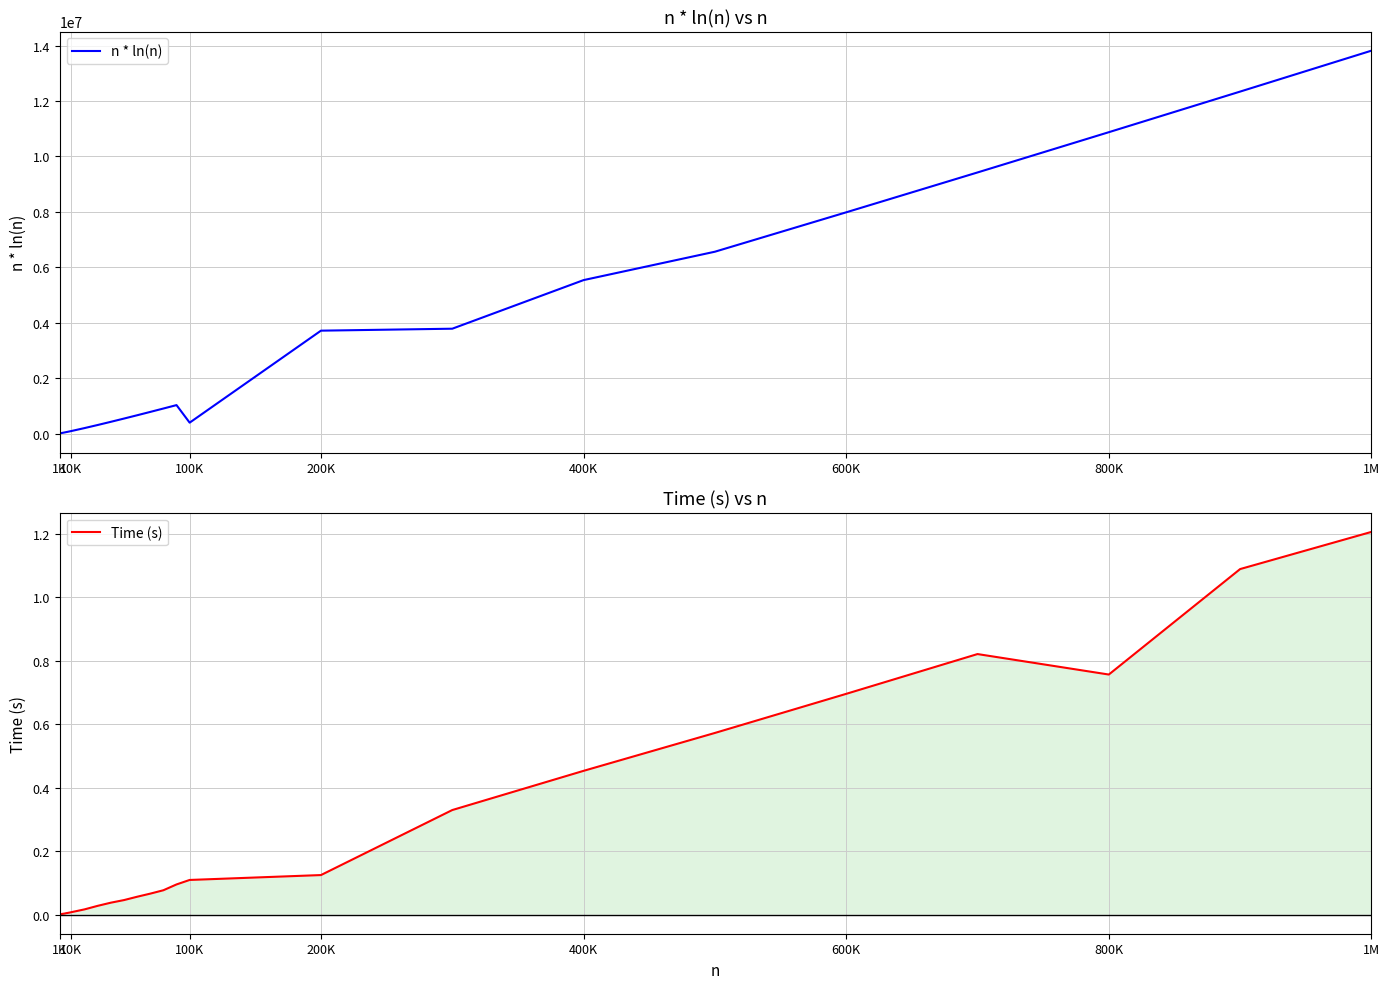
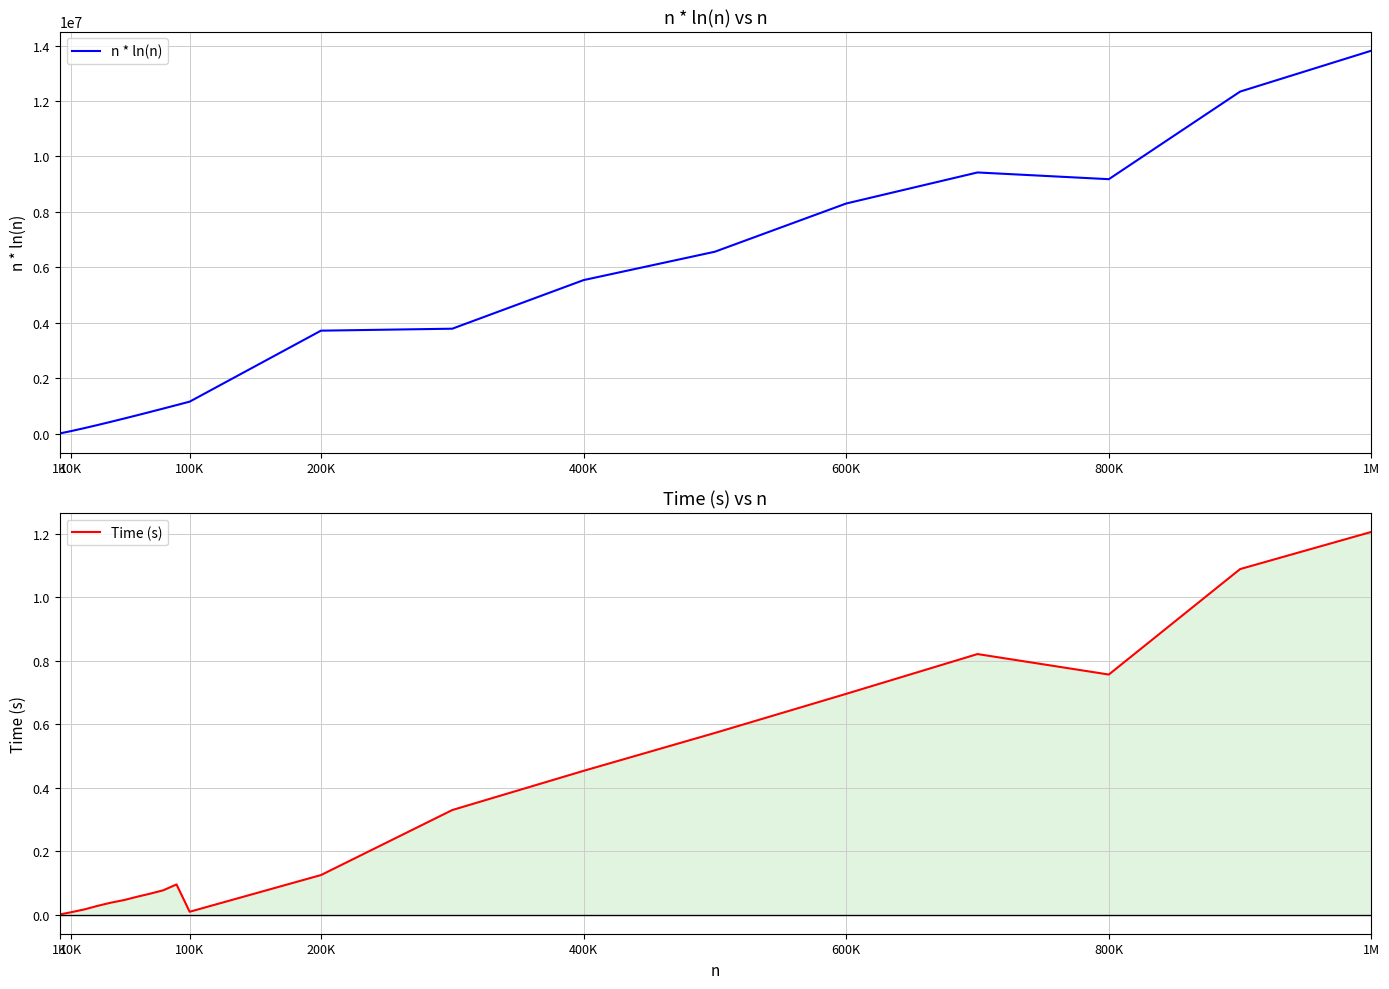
n * ln(n) vs n, 100K: 400000 -> 1200000
n * ln(n) vs n, 600K: 8000000 -> 8300000
n * ln(n) vs n, 800K: 10900000 -> 9200000
Time (s) vs n, 100K: 0.11 -> 0.01
